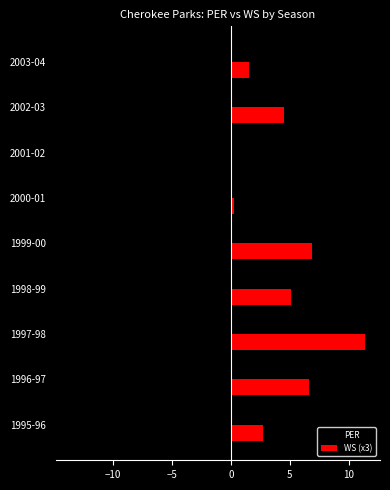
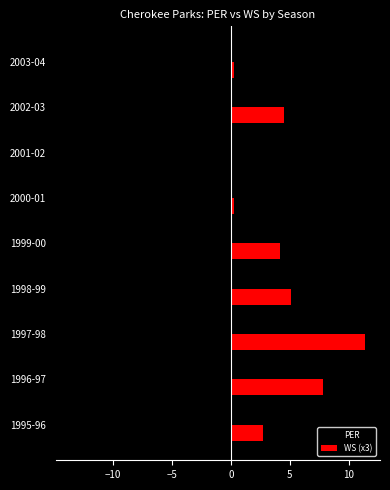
WS (x3), 2003-04: 1.5 -> 0.3
WS (x3), 1999-00: 6.9 -> 4.2
WS (x3), 1996-97: 6.6 -> 7.8
